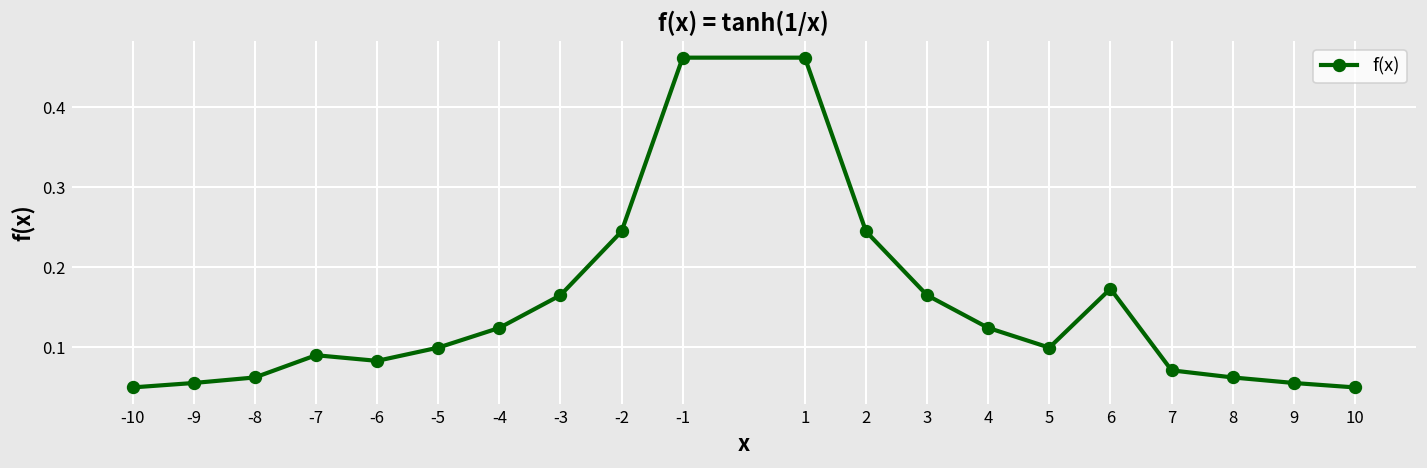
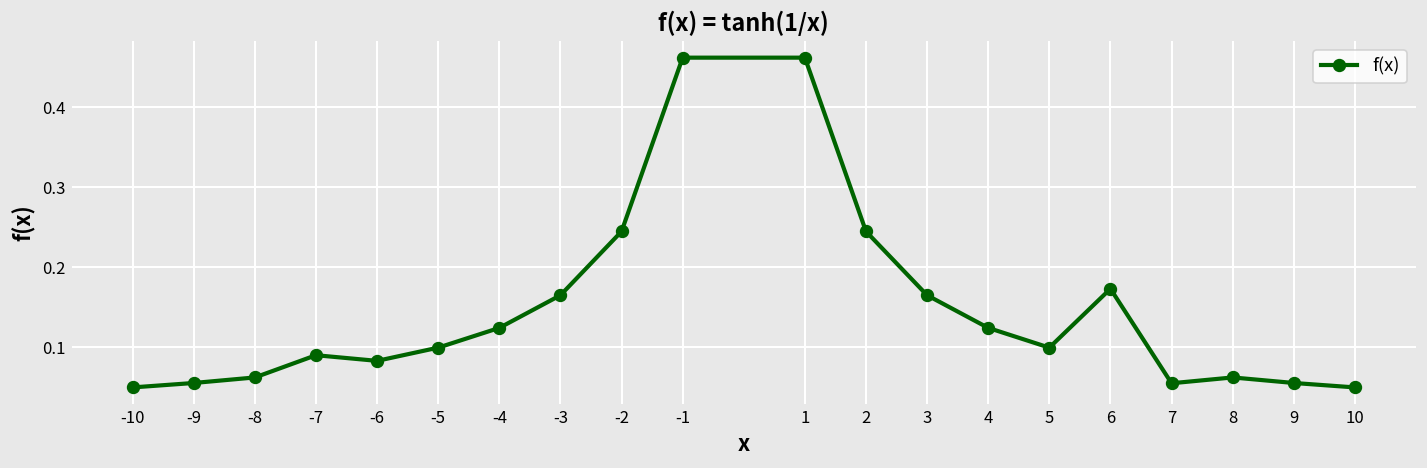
7: 0.07 -> 0.06
